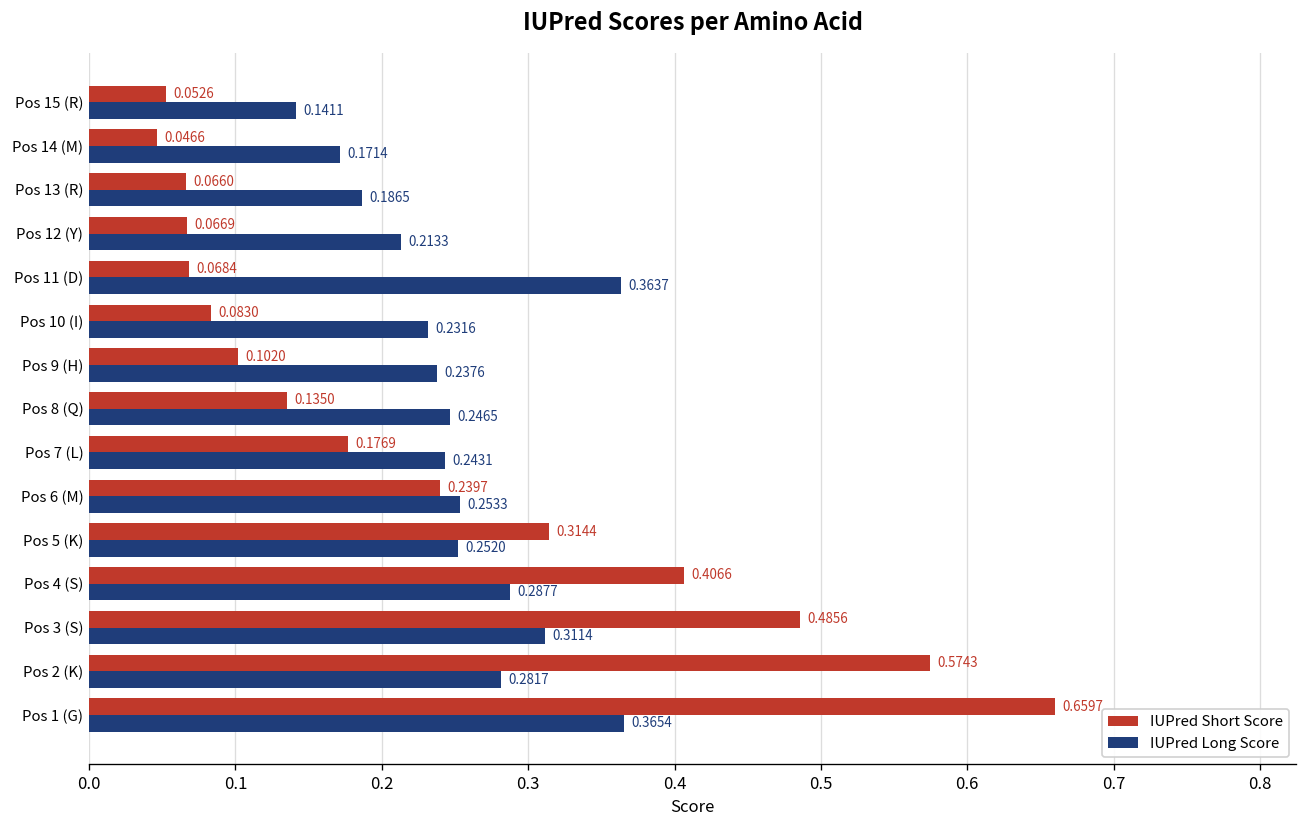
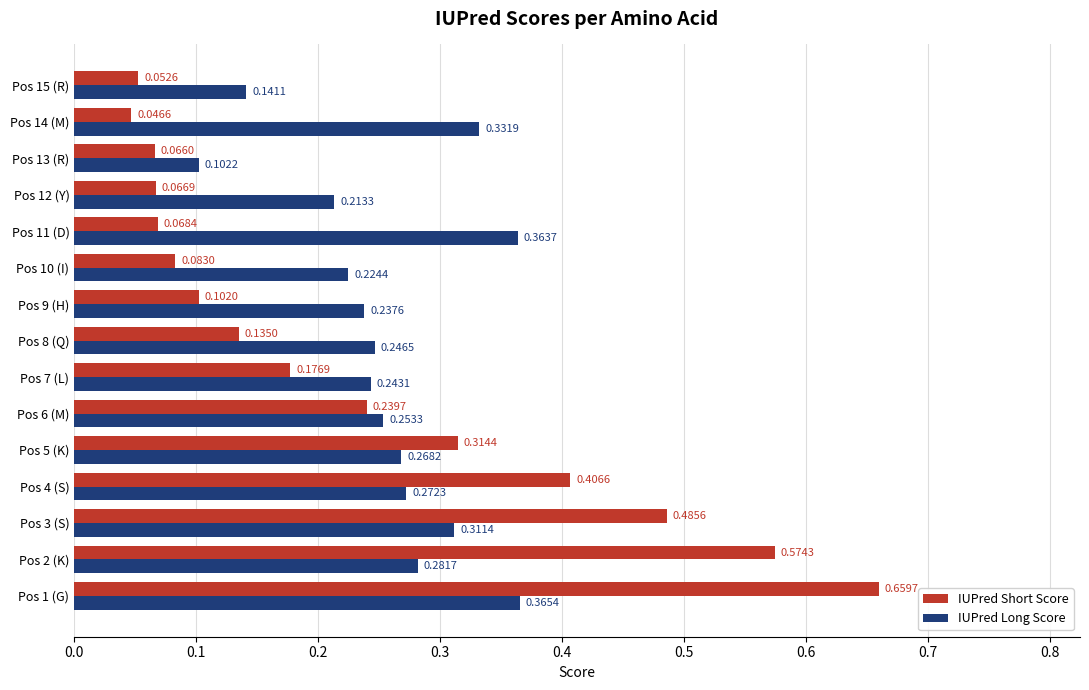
IUPred Long Score, Pos 14 (M): 0.1714 -> 0.3319
IUPred Long Score, Pos 13 (R): 0.1865 -> 0.1022
IUPred Long Score, Pos 10 (I): 0.2316 -> 0.2244
IUPred Long Score, Pos 5 (K): 0.2520 -> 0.2682
IUPred Long Score, Pos 4 (S): 0.2877 -> 0.2723
